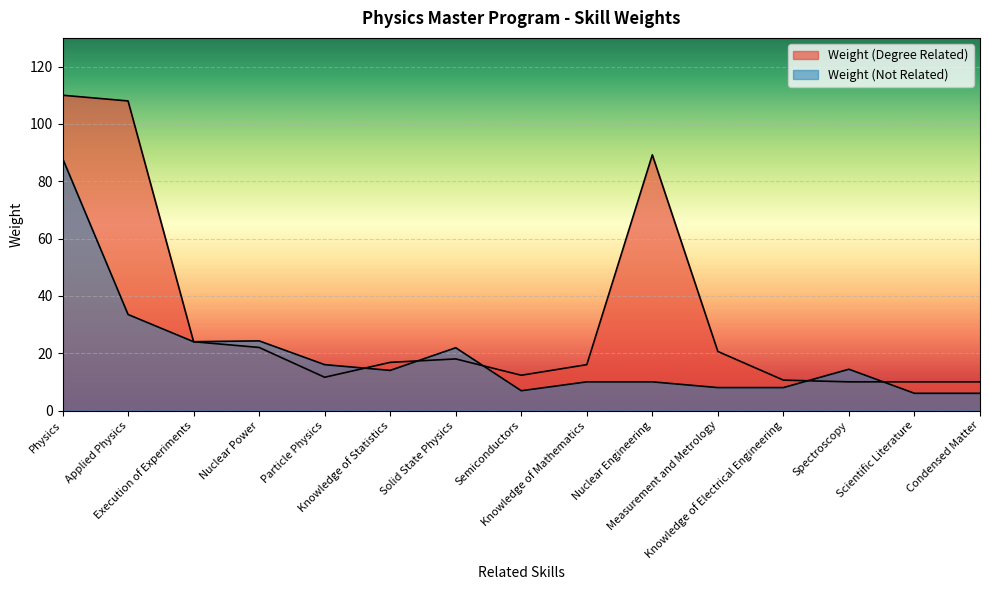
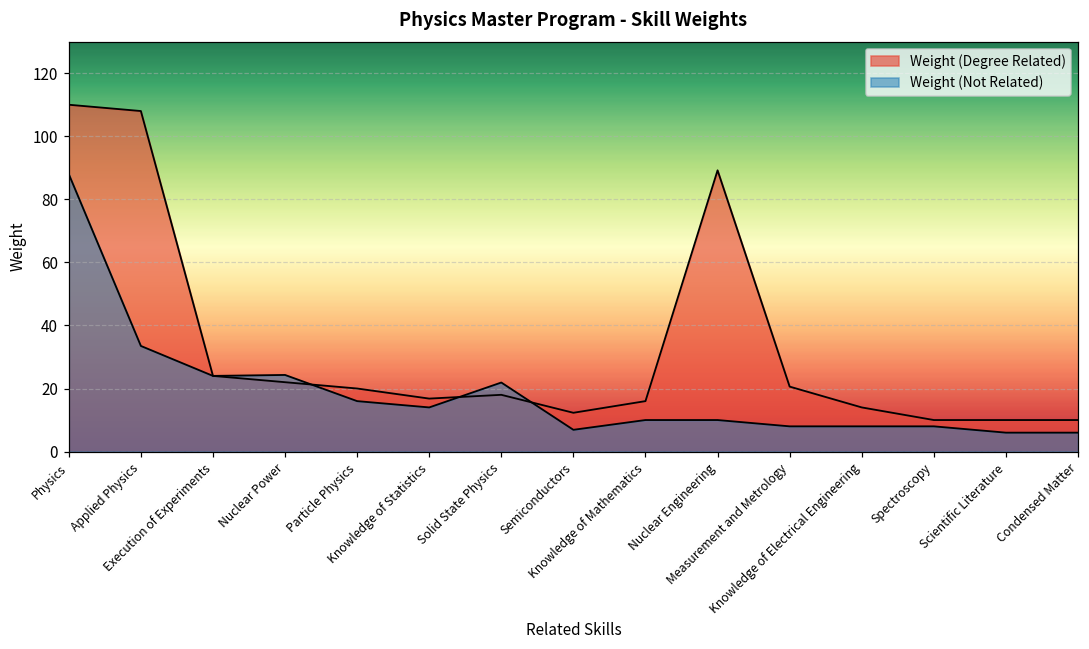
Weight (Degree Related), Particle Physics: 12 -> 20
Weight (Degree Related), Knowledge of Electrical Engineering: 11 -> 14
Weight (Not Related), Spectroscopy: 14 -> 8
